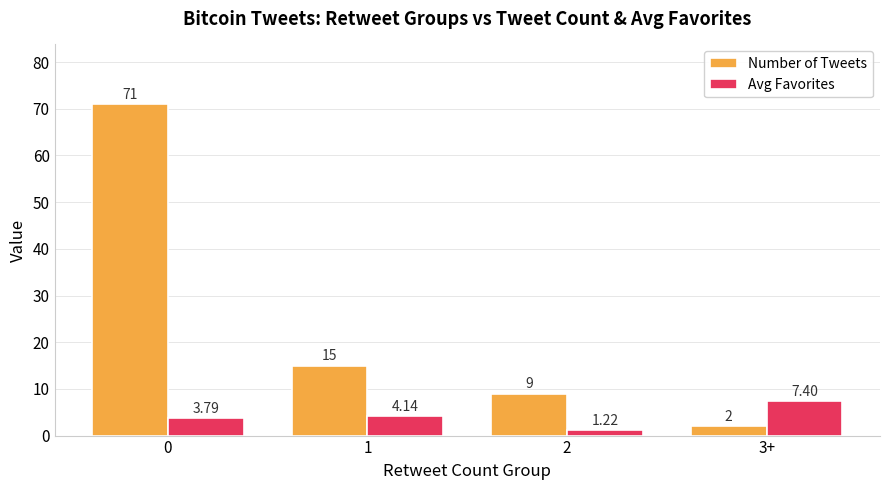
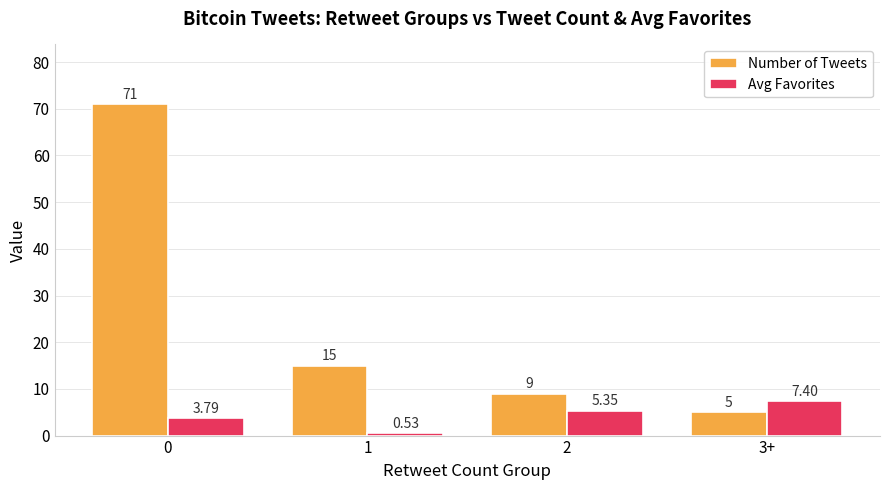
Avg Favorites, 1: 4.14 -> 0.53
Avg Favorites, 2: 1.22 -> 5.35
Number of Tweets, 3+: 2 -> 5
